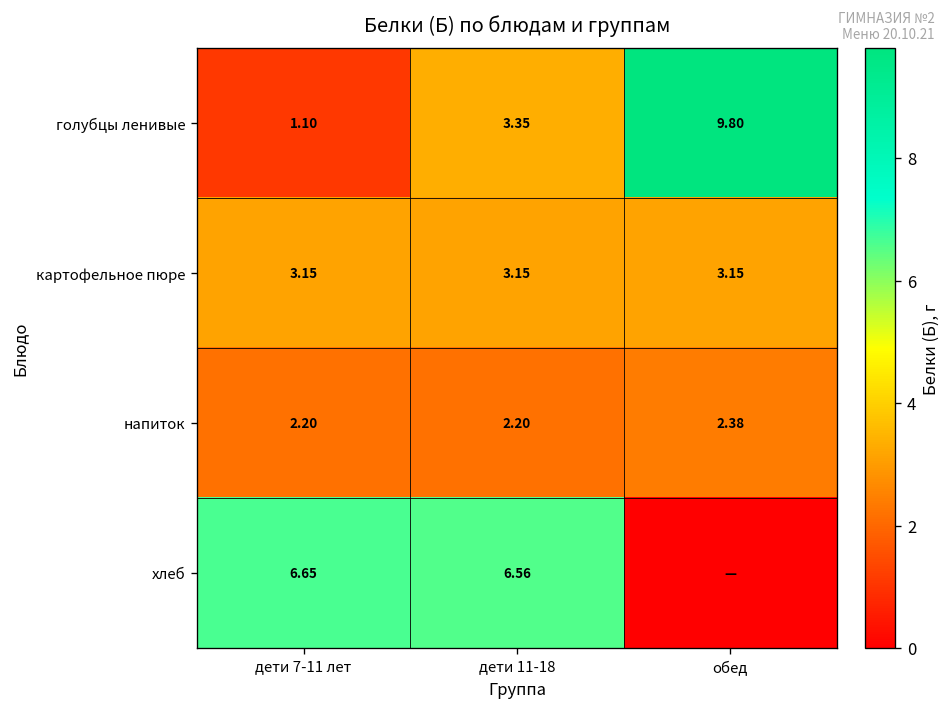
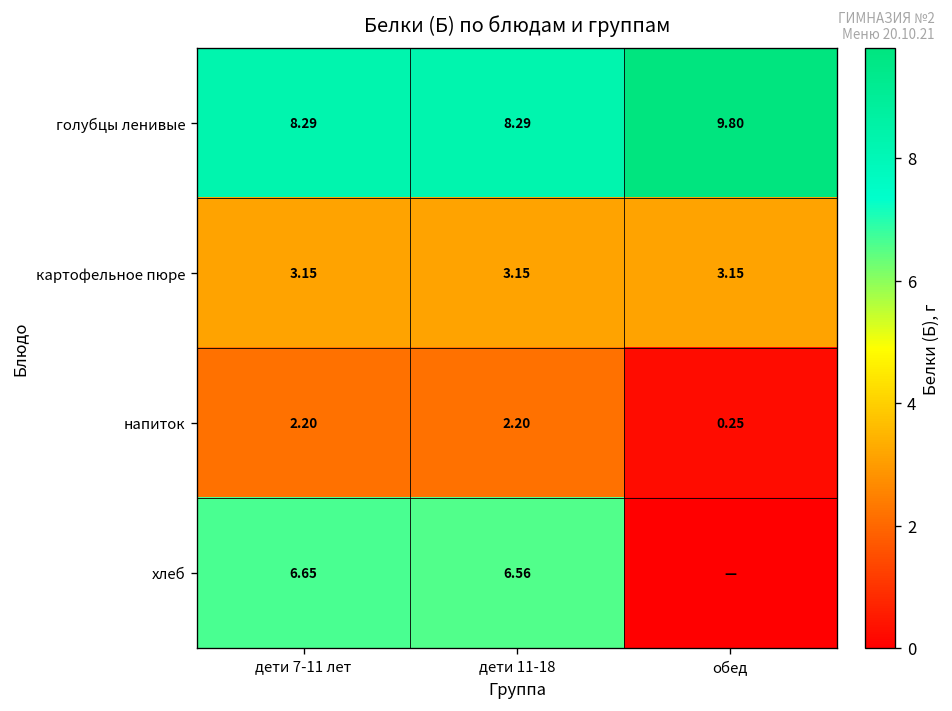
голубцы ленивые, дети 7-11 лет: 1.10 -> 8.29
голубцы ленивые, дети 11-18: 3.35 -> 8.29
напиток, обед: 2.38 -> 0.25
